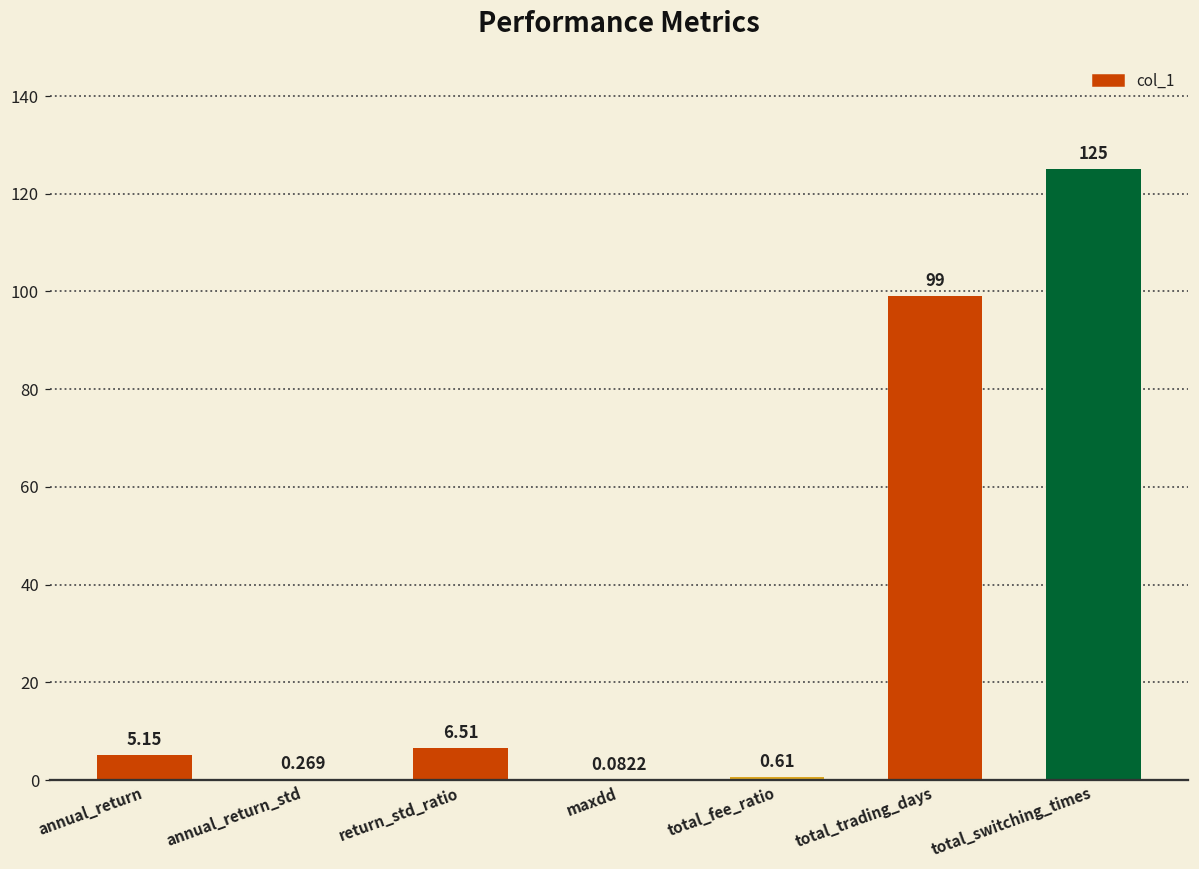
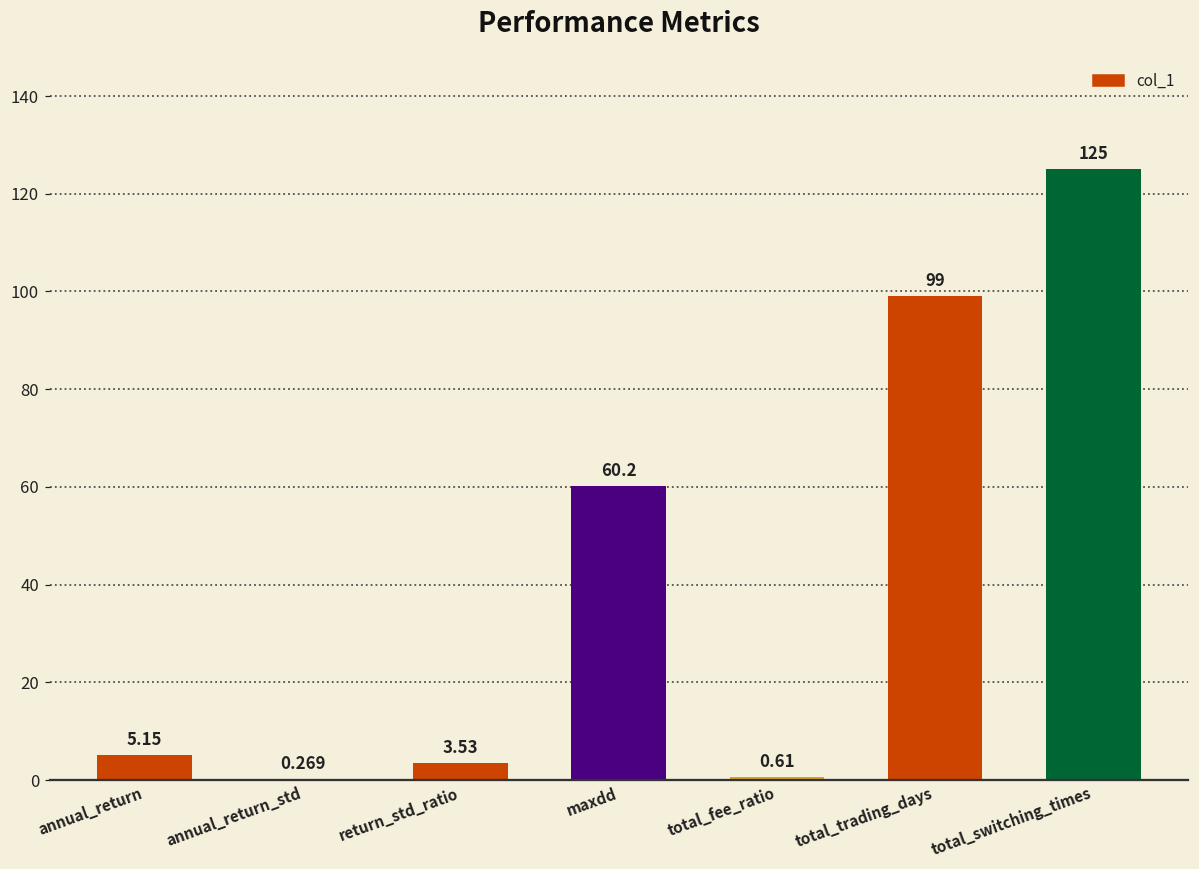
return_std_ratio: 6.51 -> 3.53
maxdd: 0.0822 -> 60.2
